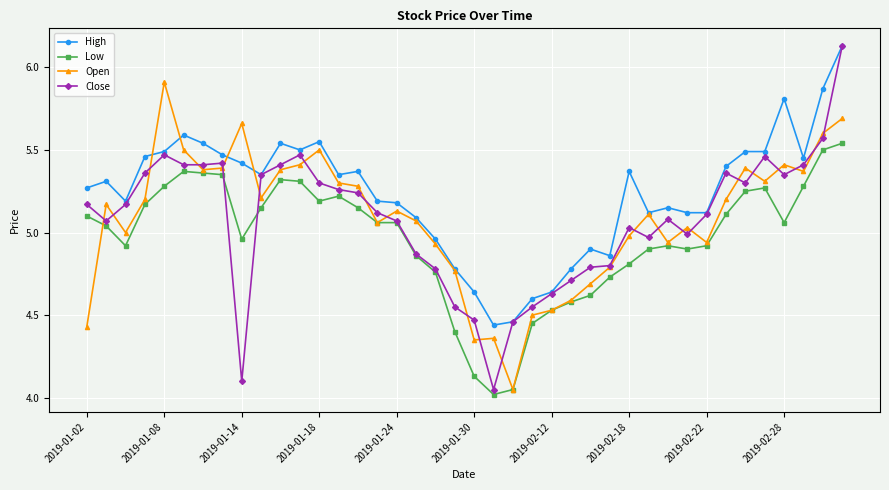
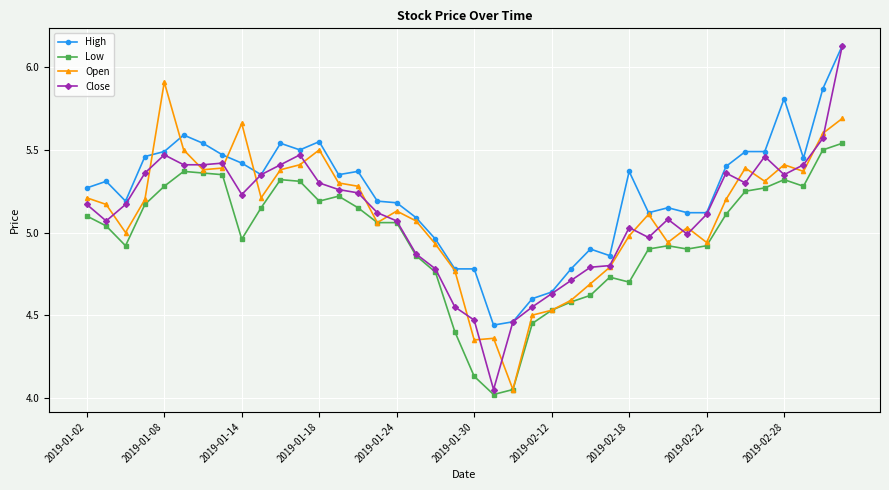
Open, 2019-01-02: 4.43 -> 5.21
Close, 2019-01-14: 4.10 -> 5.23
High, 2019-01-30: 4.64 -> 4.78
Low, 2019-02-18: 4.81 -> 4.70
Low, 2019-02-28: 5.06 -> 5.32
